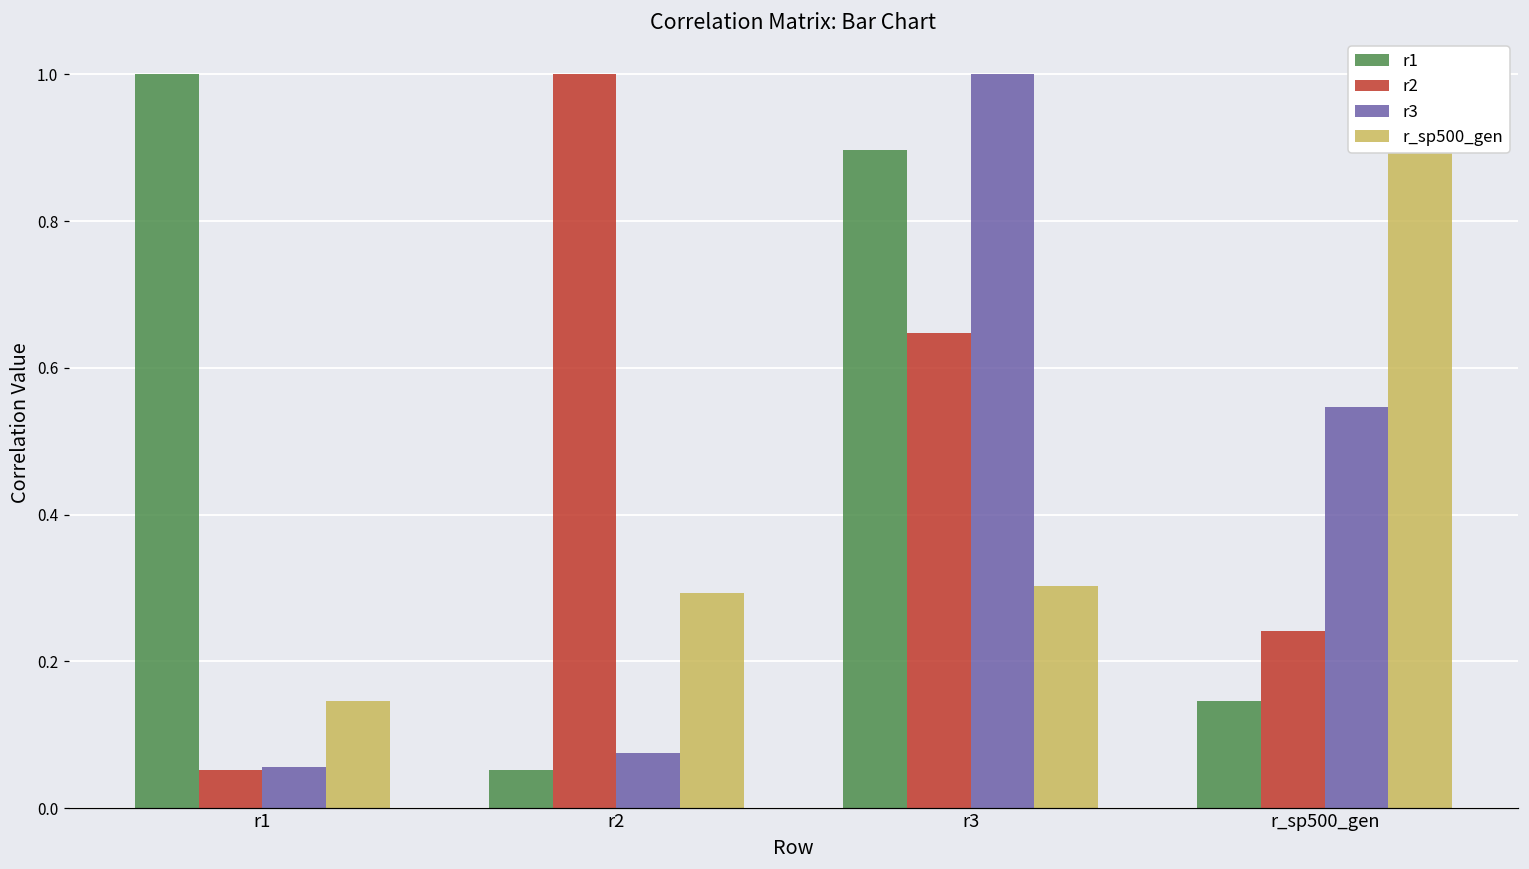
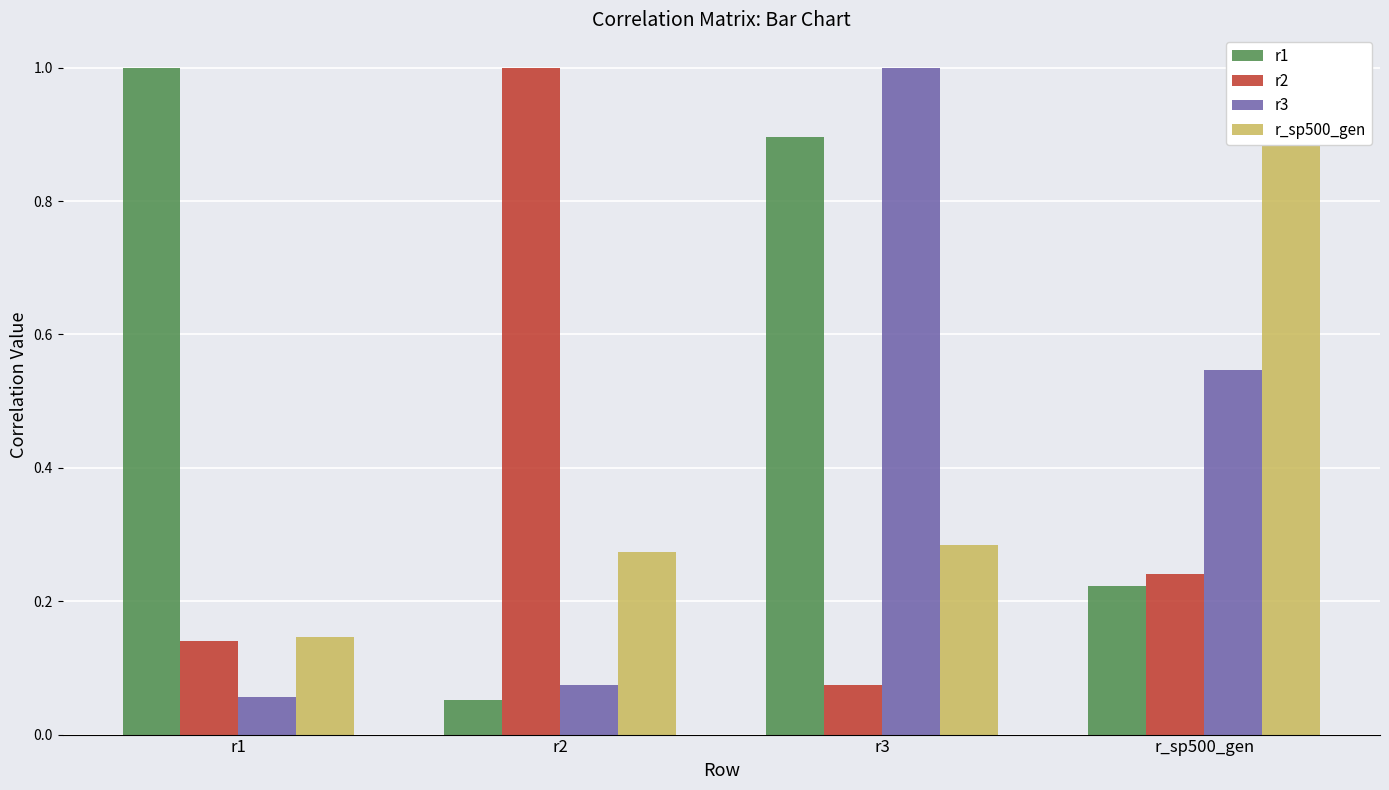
r2, r1: 0.05 -> 0.14
r_sp500_gen, r2: 0.29 -> 0.27
r2, r3: 0.65 -> 0.07
r_sp500_gen, r3: 0.30 -> 0.28
r1, r_sp500_gen: 0.15 -> 0.22
